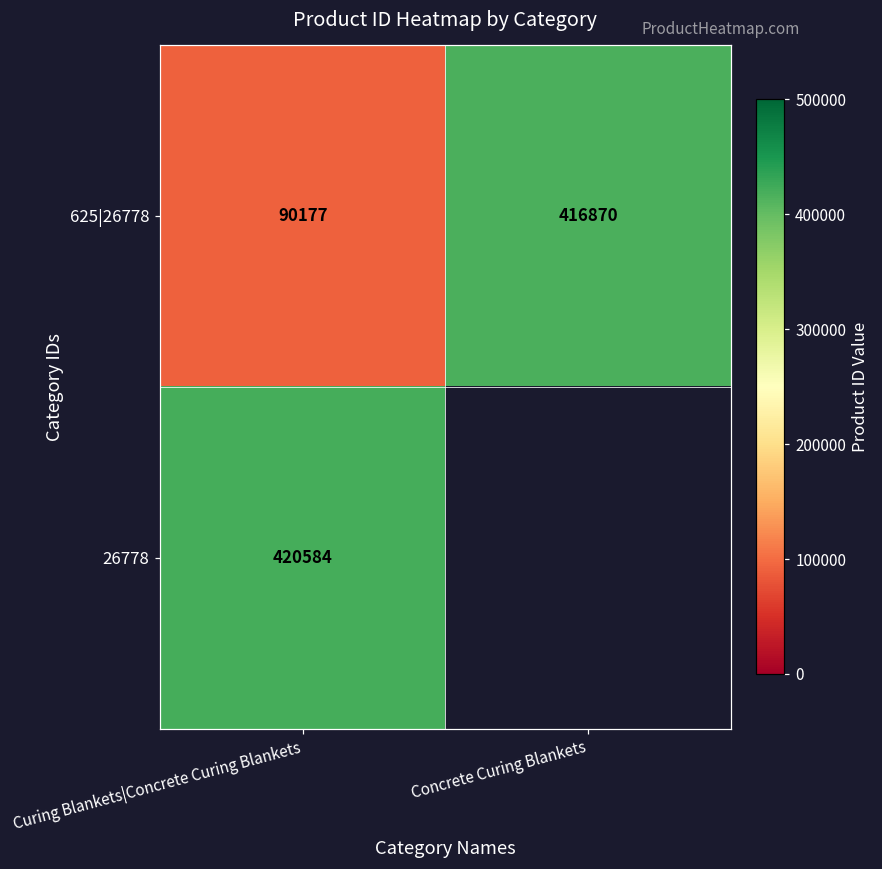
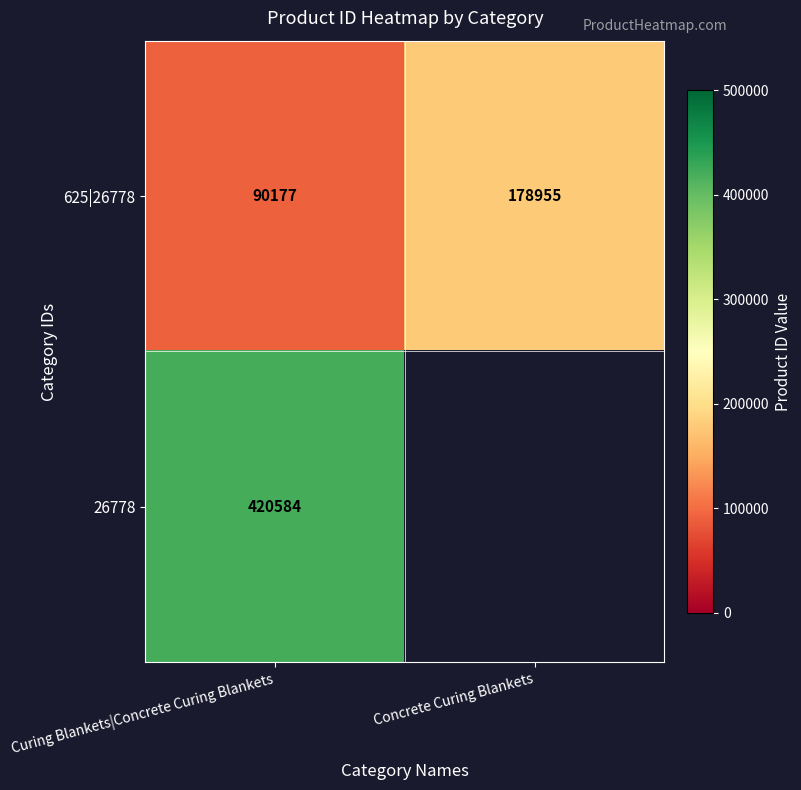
625|26778, Concrete Curing Blankets: 416870 -> 178955
